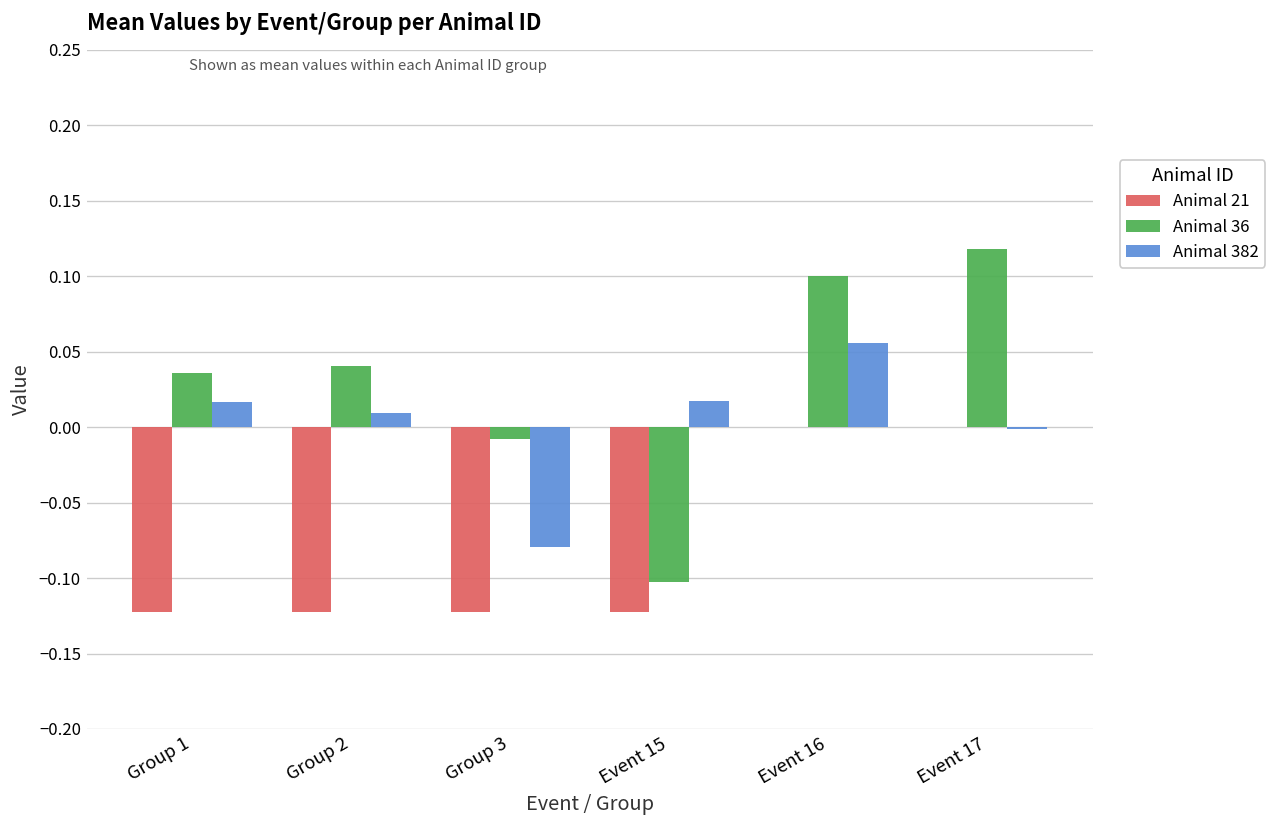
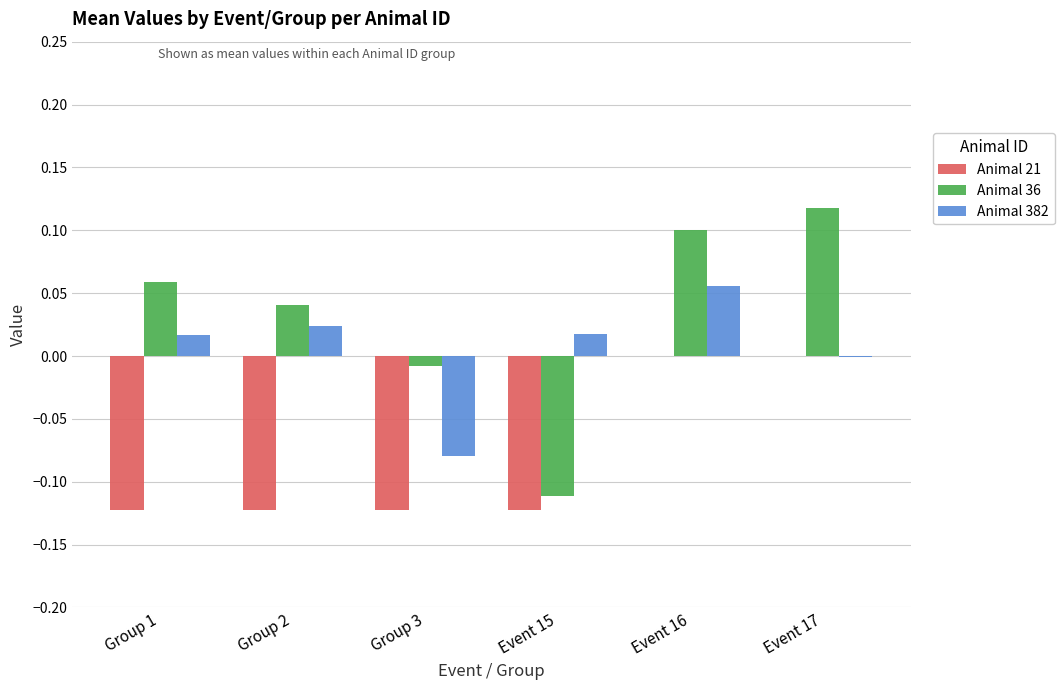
Animal 36, Group 1: 0.036 -> 0.059
Animal 382, Group 2: 0.009 -> 0.024
Animal 36, Event 15: -0.103 -> -0.112
